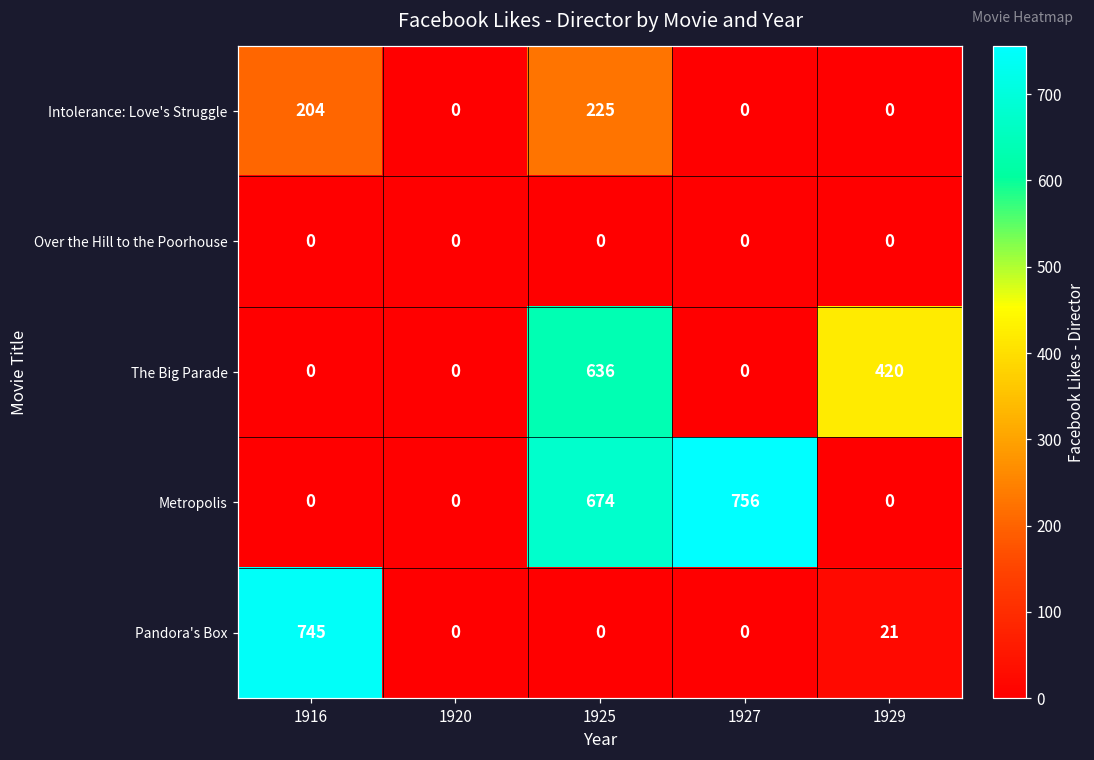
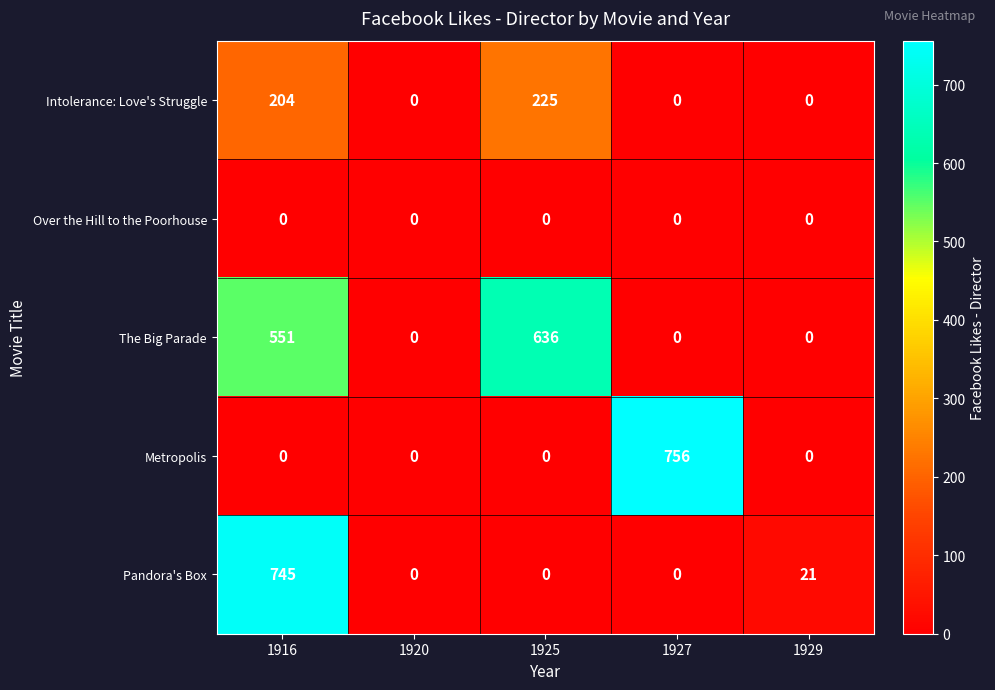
The Big Parade, 1916: 0 -> 551
The Big Parade, 1929: 420 -> 0
Metropolis, 1925: 674 -> 0
